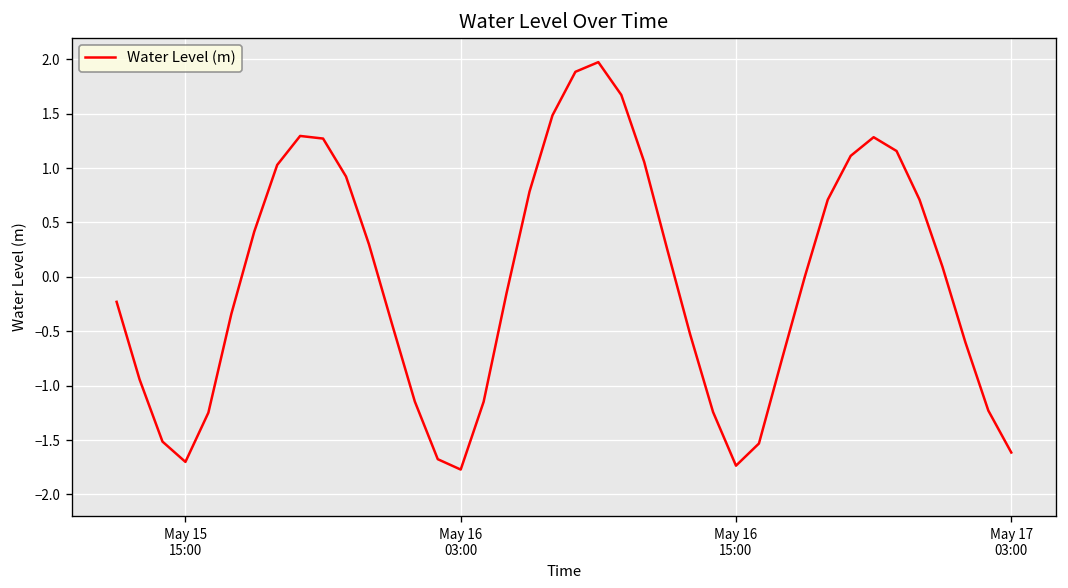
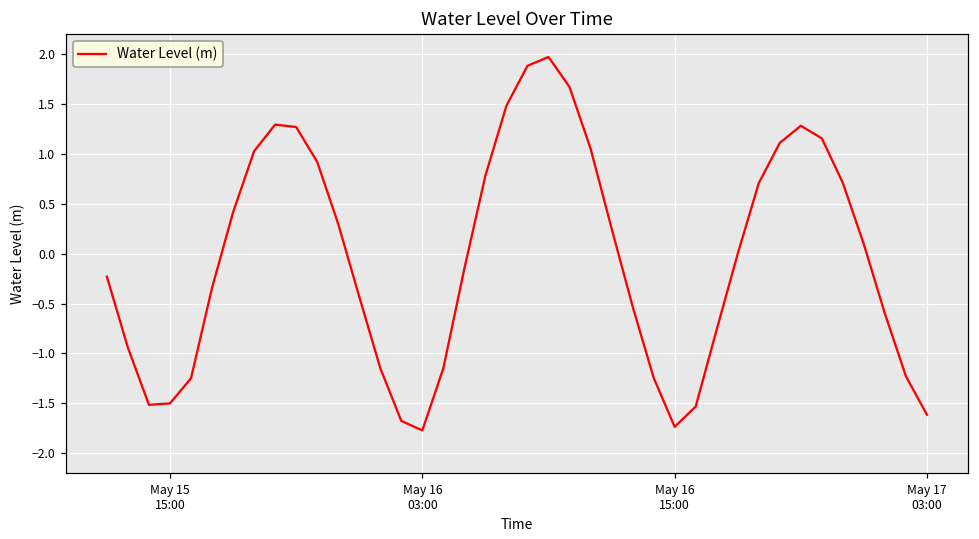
May 15 15:00: -1.7 -> -1.5
